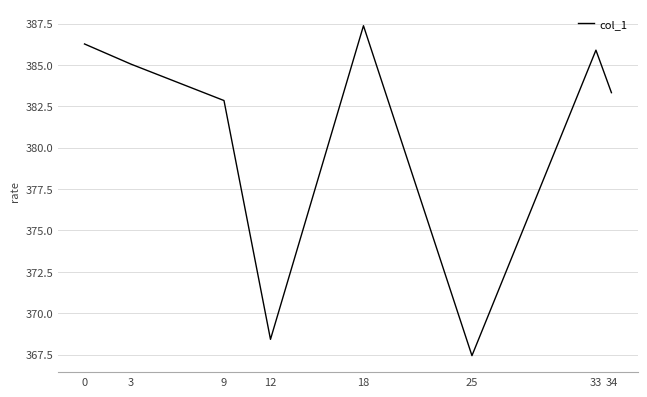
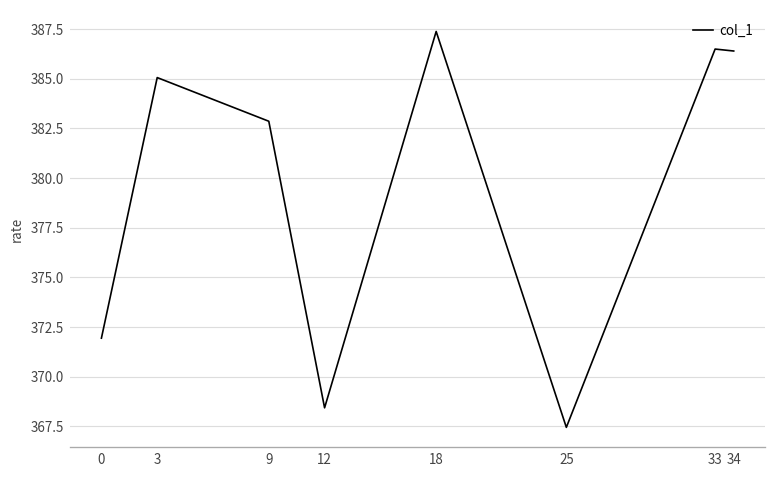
0: 386.3 -> 371.9
33: 385.9 -> 386.5
34: 383.3 -> 386.4
